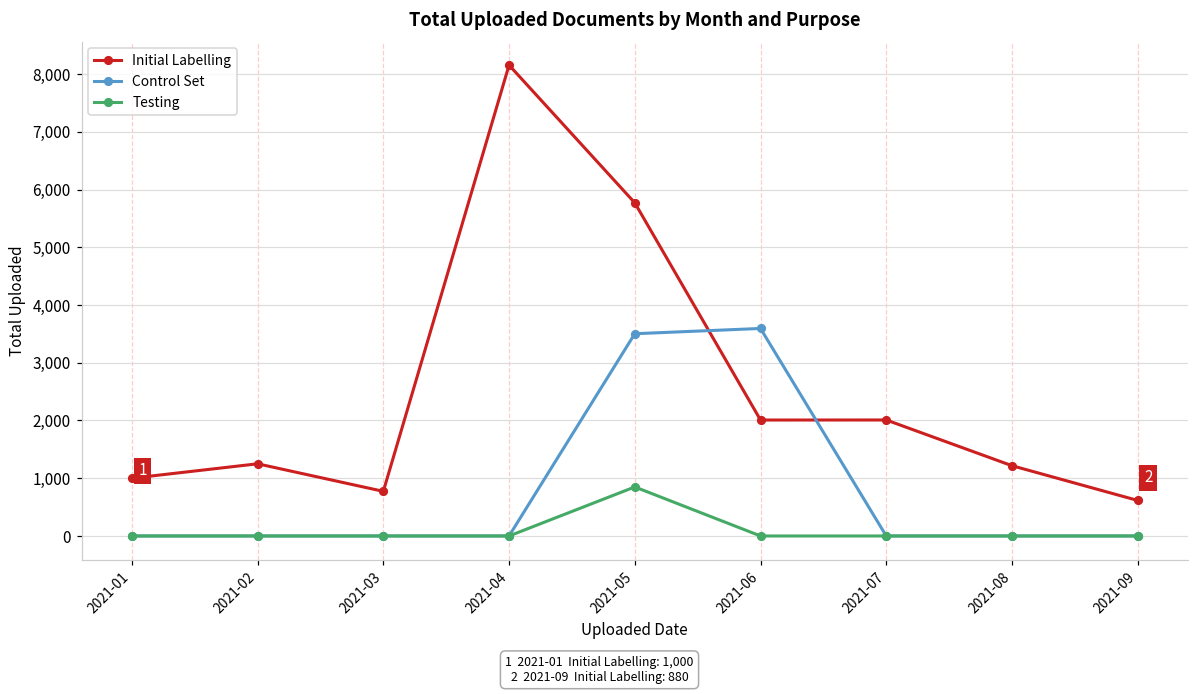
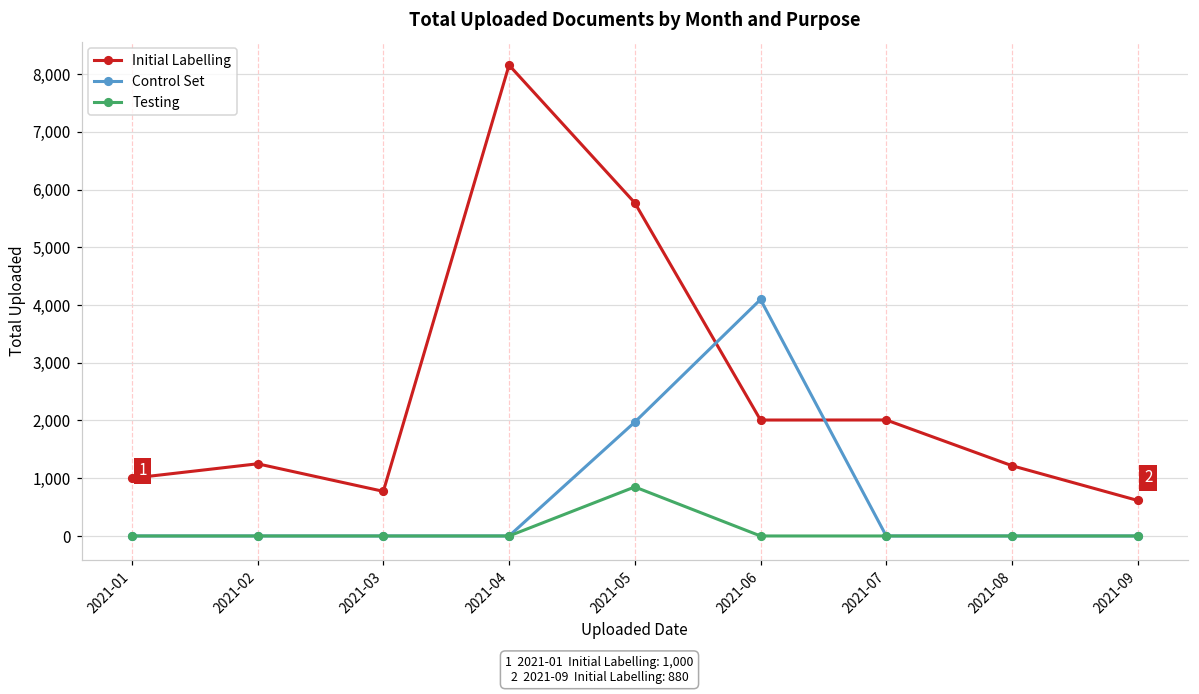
Control Set, 2021-05: 3,500 -> 2,000
Control Set, 2021-06: 3,600 -> 4,100
